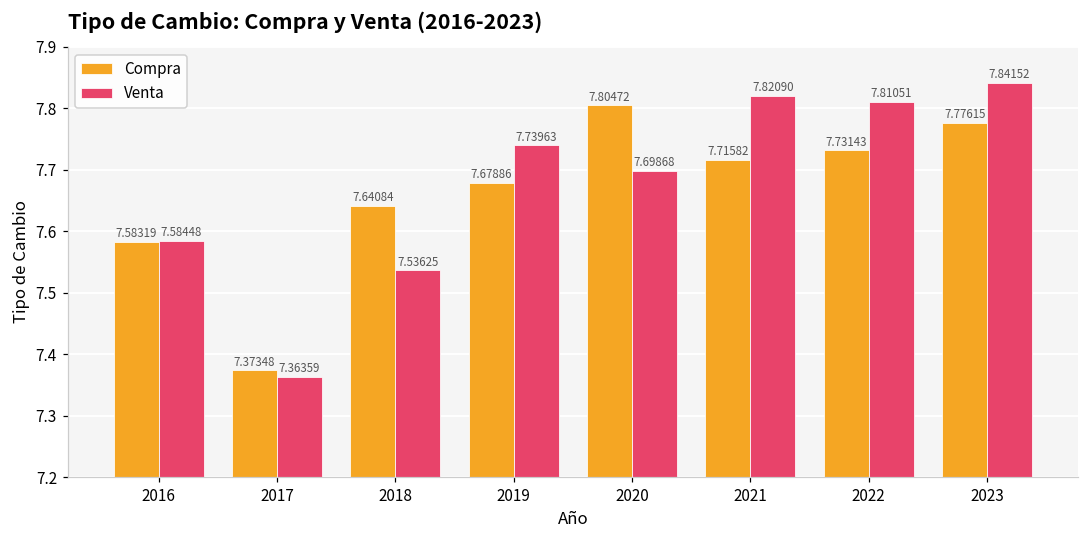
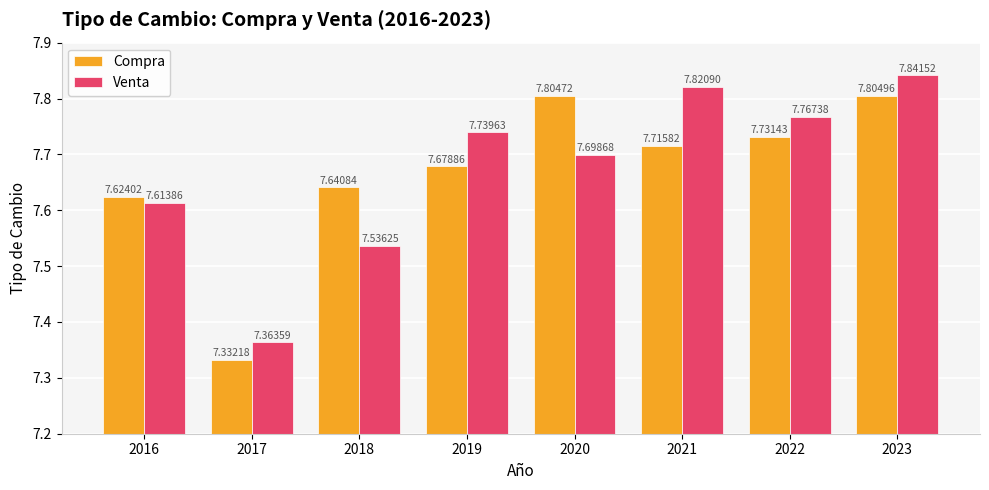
Compra, 2016: 7.58319 -> 7.62402
Venta, 2016: 7.58448 -> 7.61386
Compra, 2017: 7.37348 -> 7.33218
Venta, 2022: 7.81051 -> 7.76738
Compra, 2023: 7.77615 -> 7.80496
